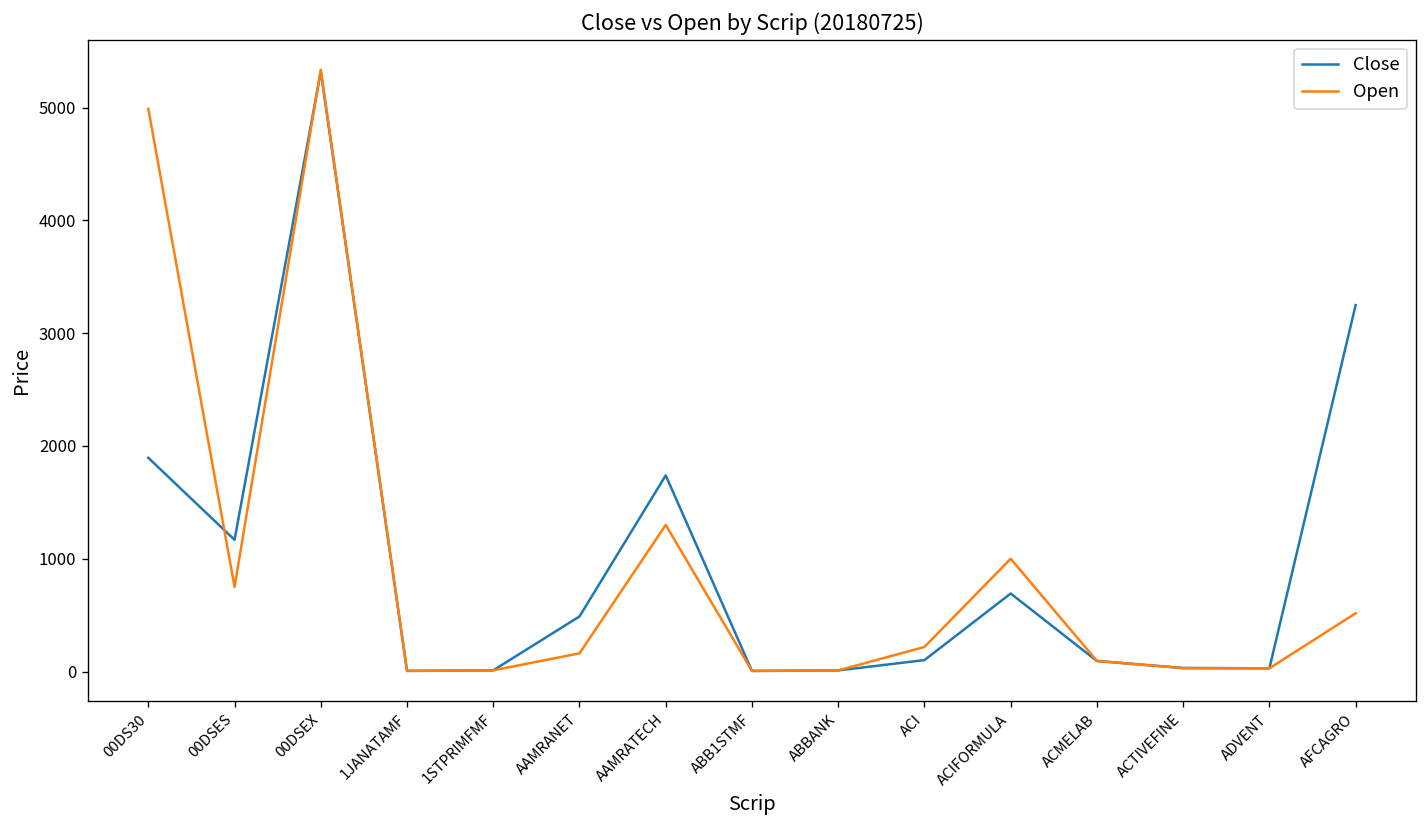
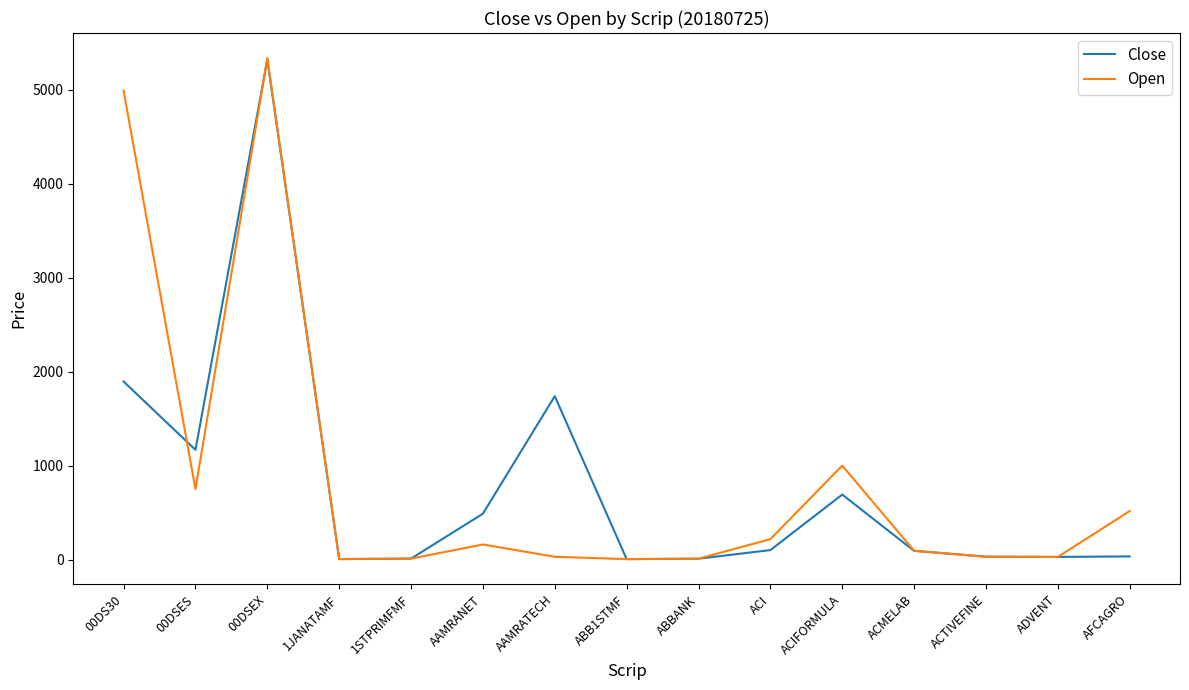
Open, AAMRATECH: 1300 -> 0
Close, AFCAGRO: 3200 -> 0
